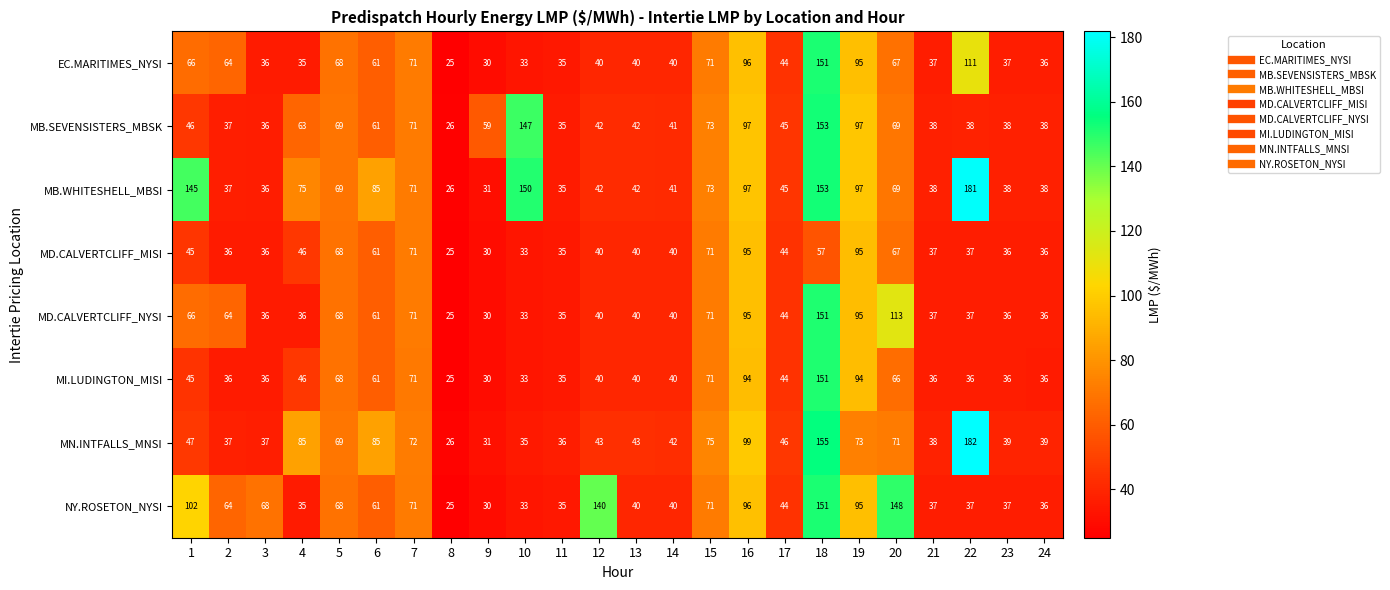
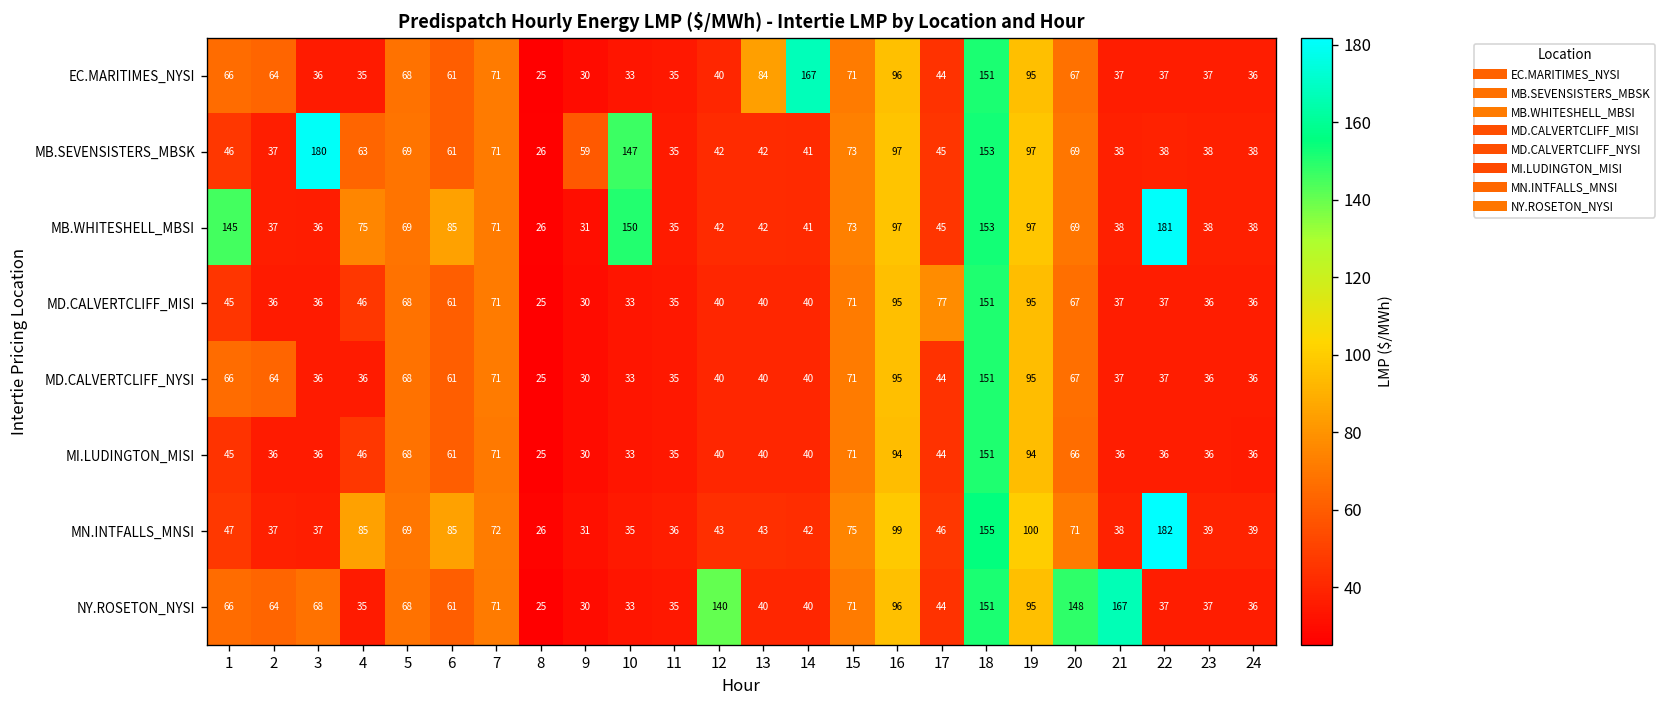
EC.MARITIMES_NYSI, 13: 40 -> 84
EC.MARITIMES_NYSI, 14: 40 -> 167
EC.MARITIMES_NYSI, 22: 111 -> 37
MB.SEVENSISTERS_MBSK, 3: 36 -> 180
MD.CALVERTCLIFF_MISI, 17: 44 -> 77
MD.CALVERTCLIFF_MISI, 18: 57 -> 151
MD.CALVERTCLIFF_NYSI, 20: 113 -> 67
MN.INTFALLS_MNSI, 19: 73 -> 100
NY.ROSETON_NYSI, 1: 102 -> 66
NY.ROSETON_NYSI, 21: 37 -> 167
